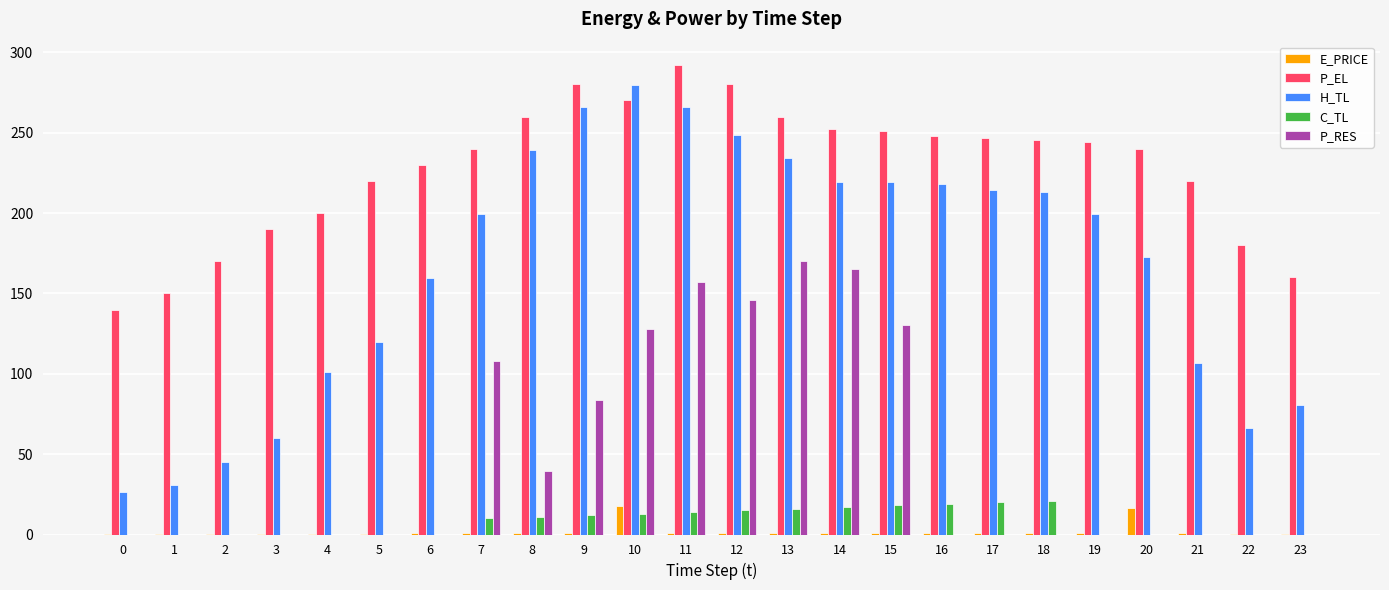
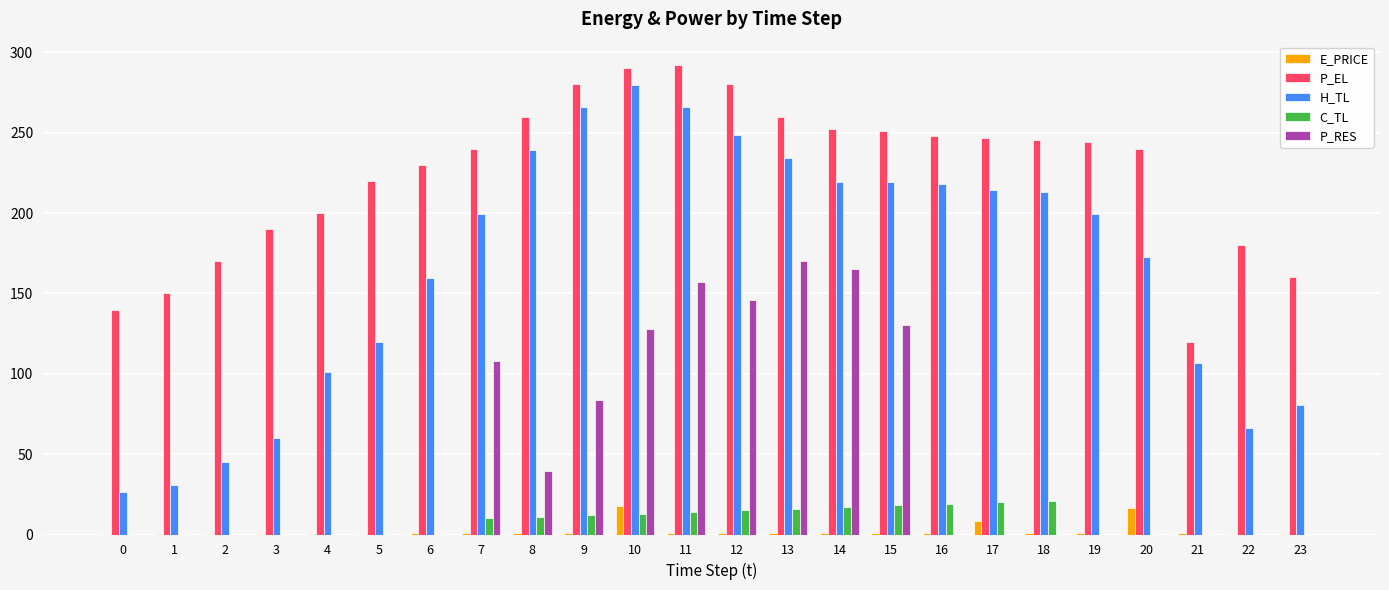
P_EL, 10: 271 -> 290
E_PRICE, 17: 1 -> 8
P_EL, 21: 220 -> 120
